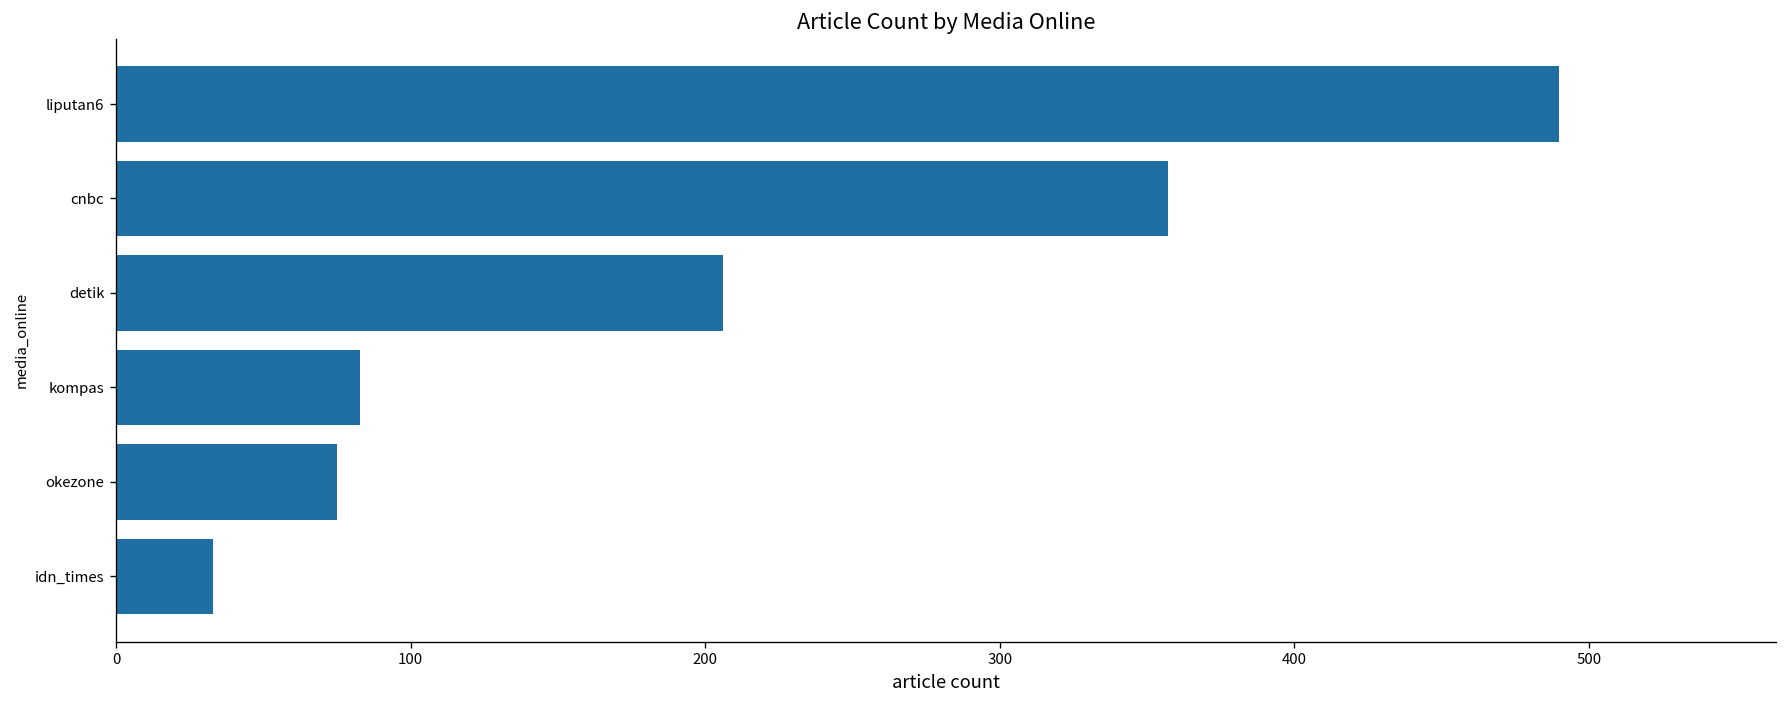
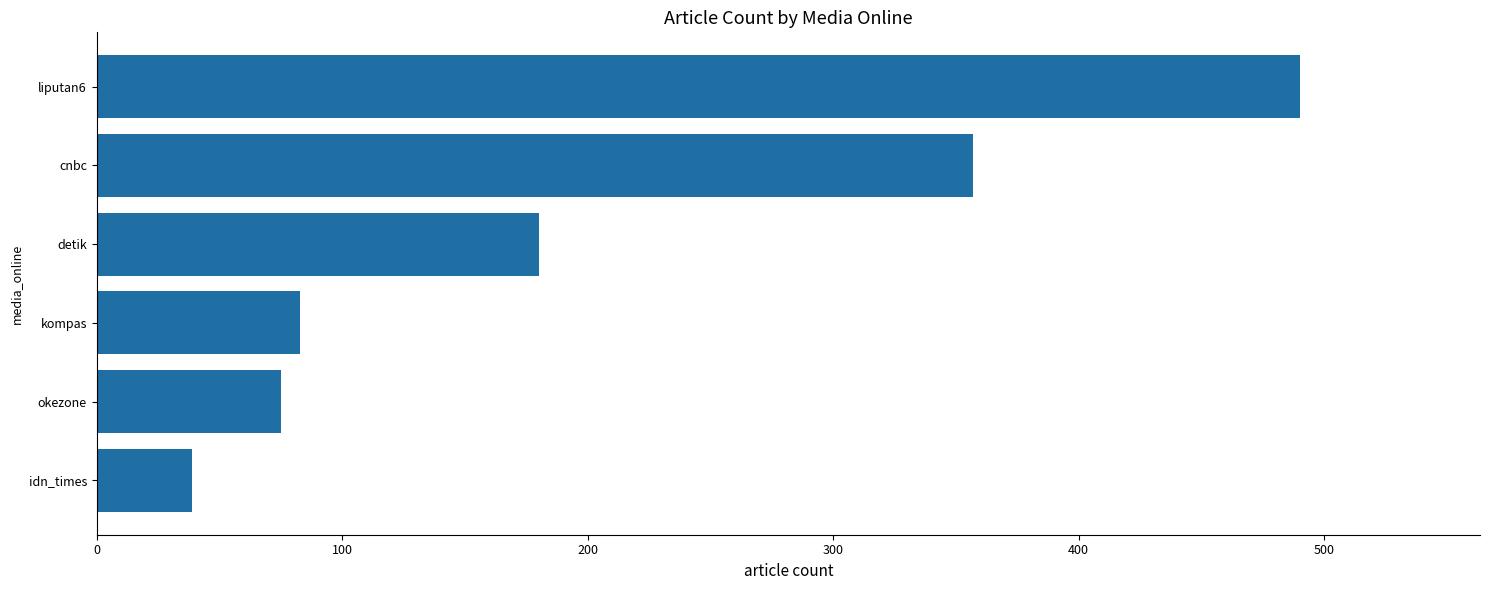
detik: 206 -> 180
idn_times: 33 -> 39
